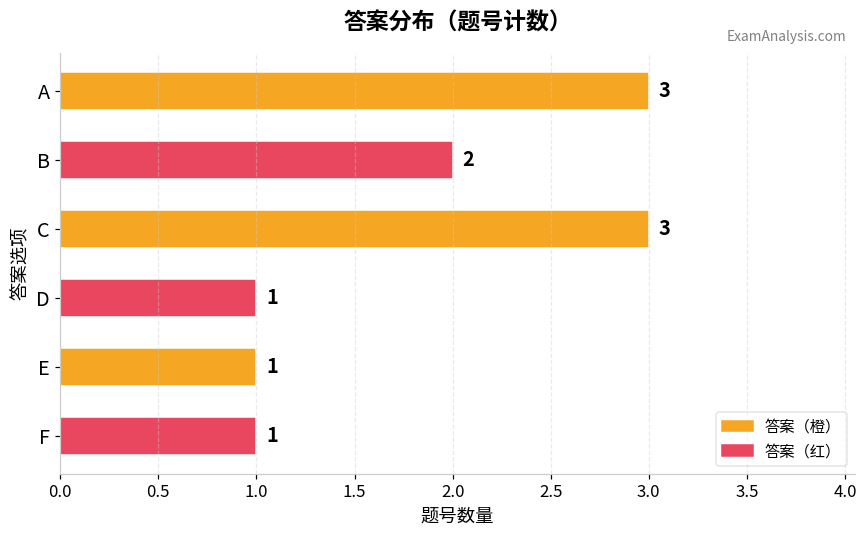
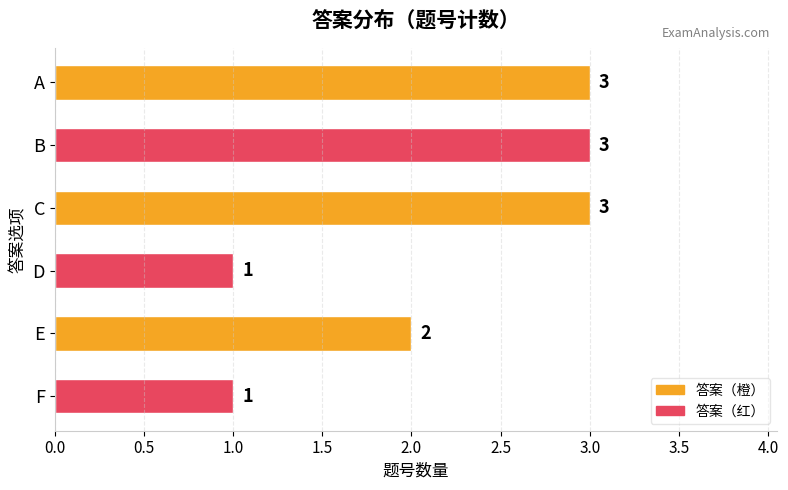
B: 2 -> 3
E: 1 -> 2
